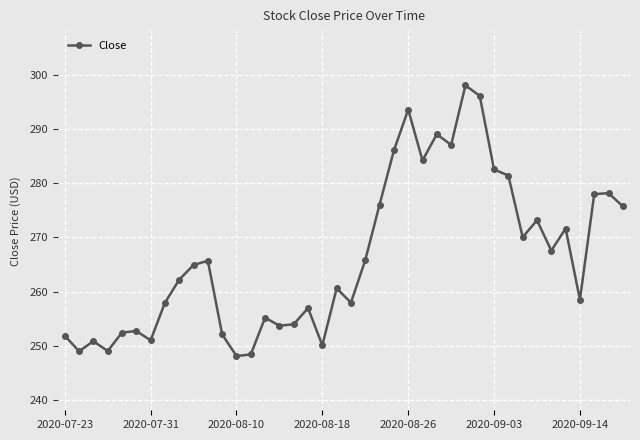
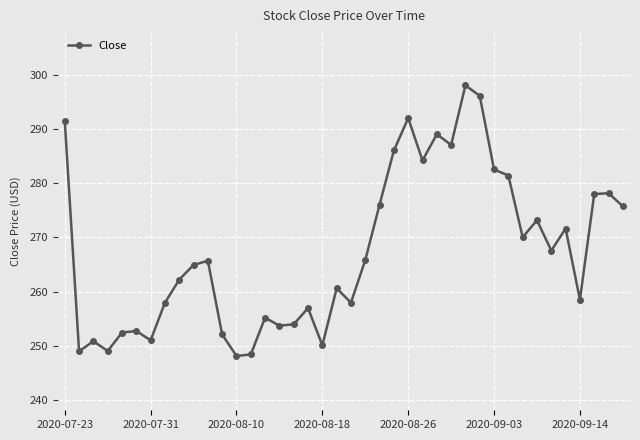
2020-07-23: 252 -> 292
2020-08-26: 294 -> 292
